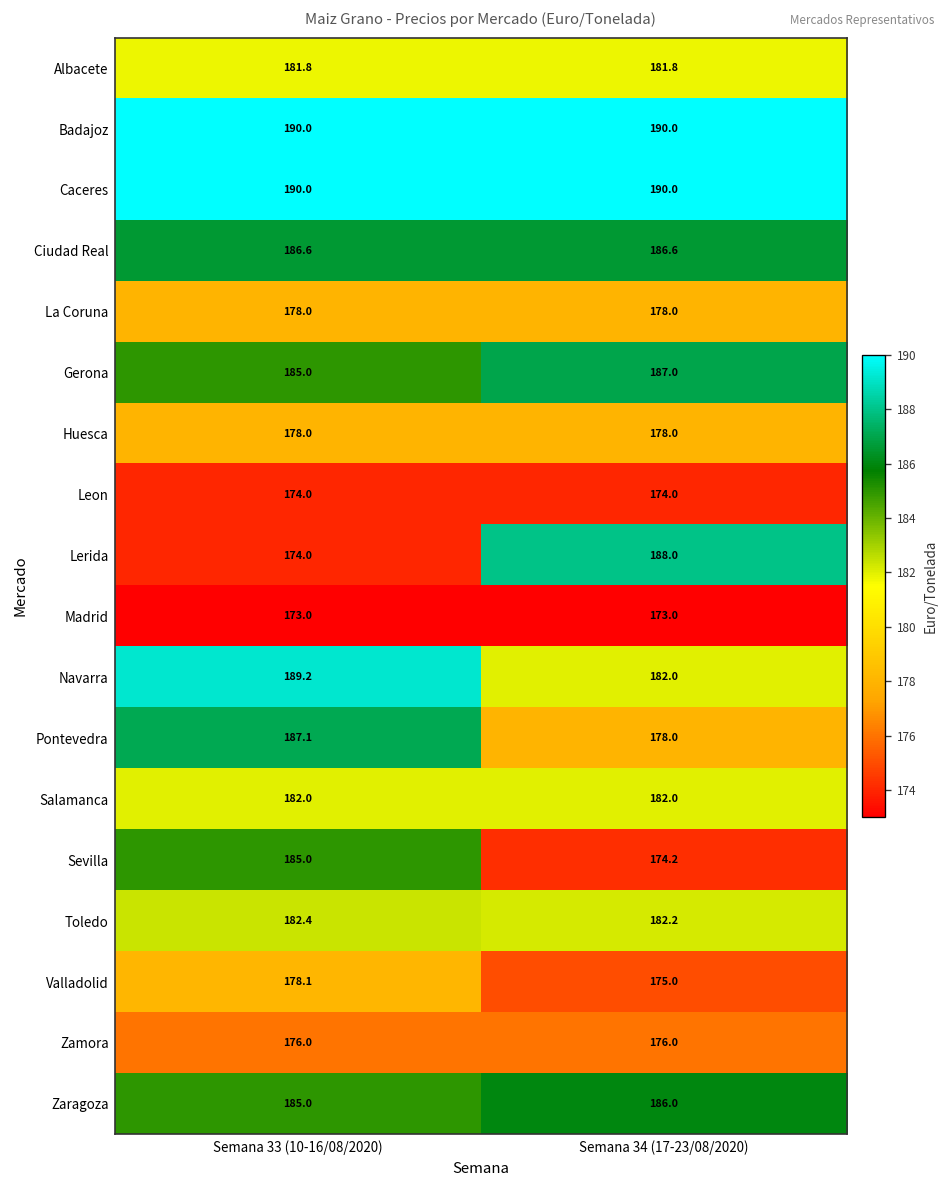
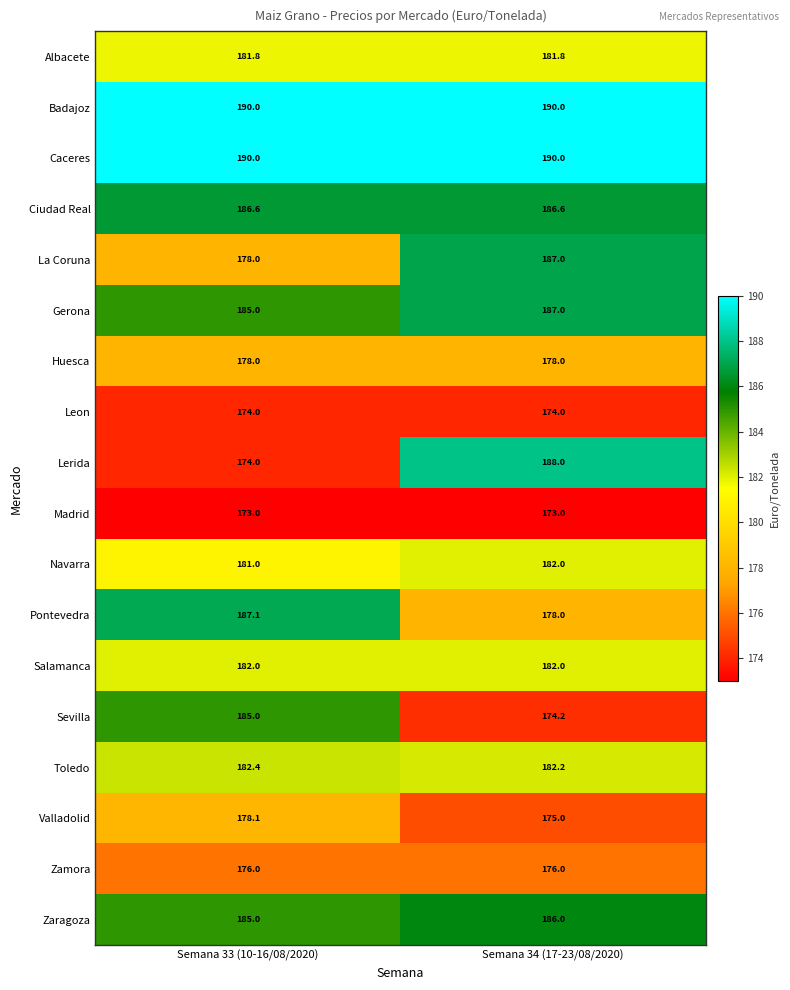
La Coruna, Semana 34 (17-23/08/2020): 178.0 -> 187.0
Navarra, Semana 33 (10-16/08/2020): 189.2 -> 181.0
